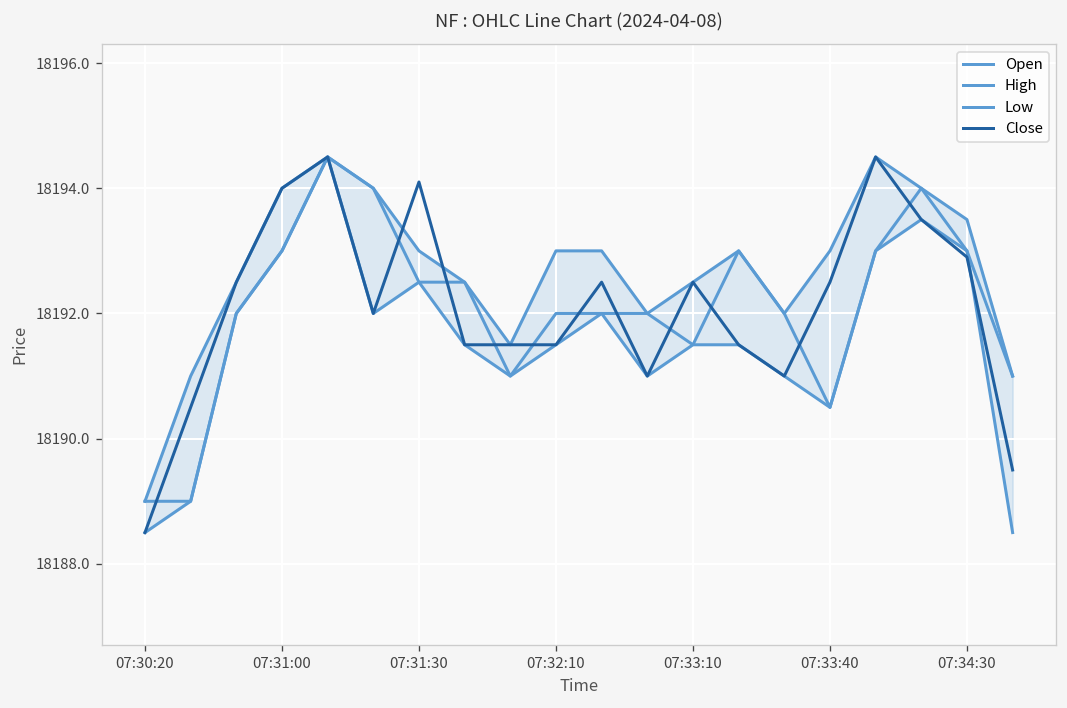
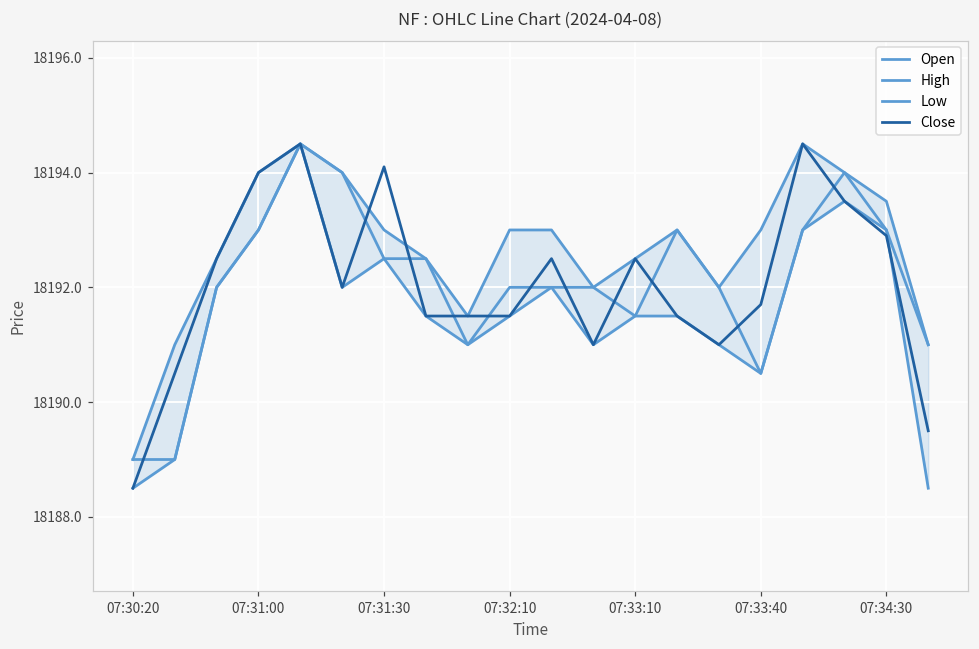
Close, 07:33:40: 18192.5 -> 18191.7
